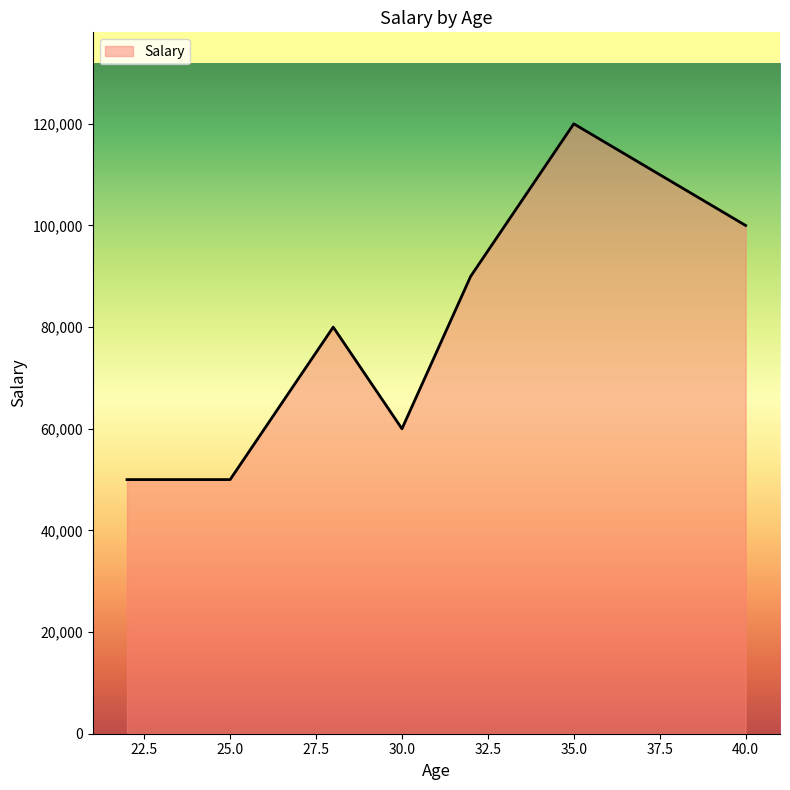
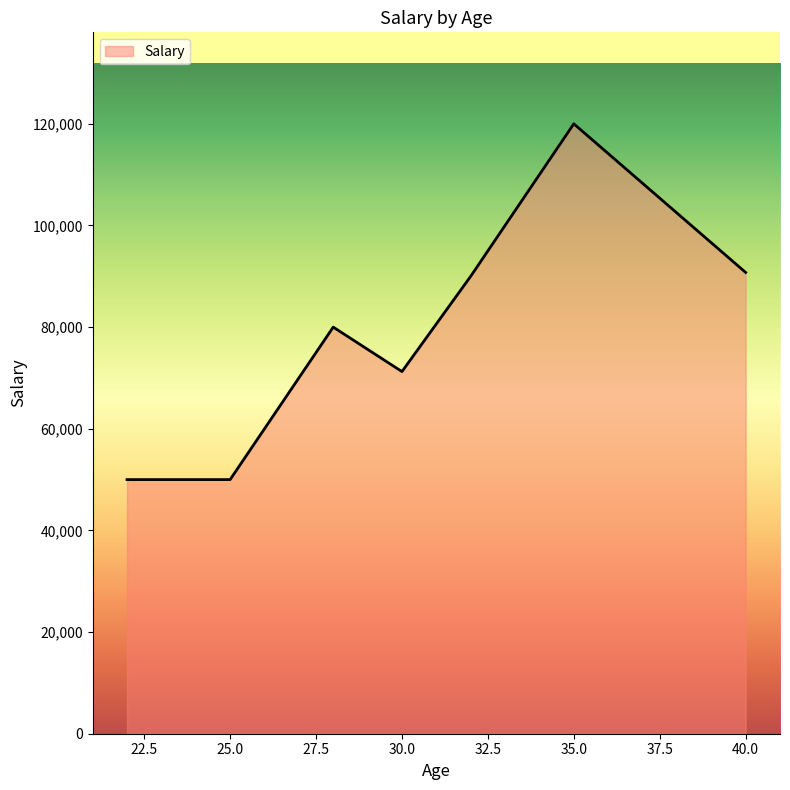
30.0: 60,000 -> 71,000
40.0: 100,000 -> 91,000
